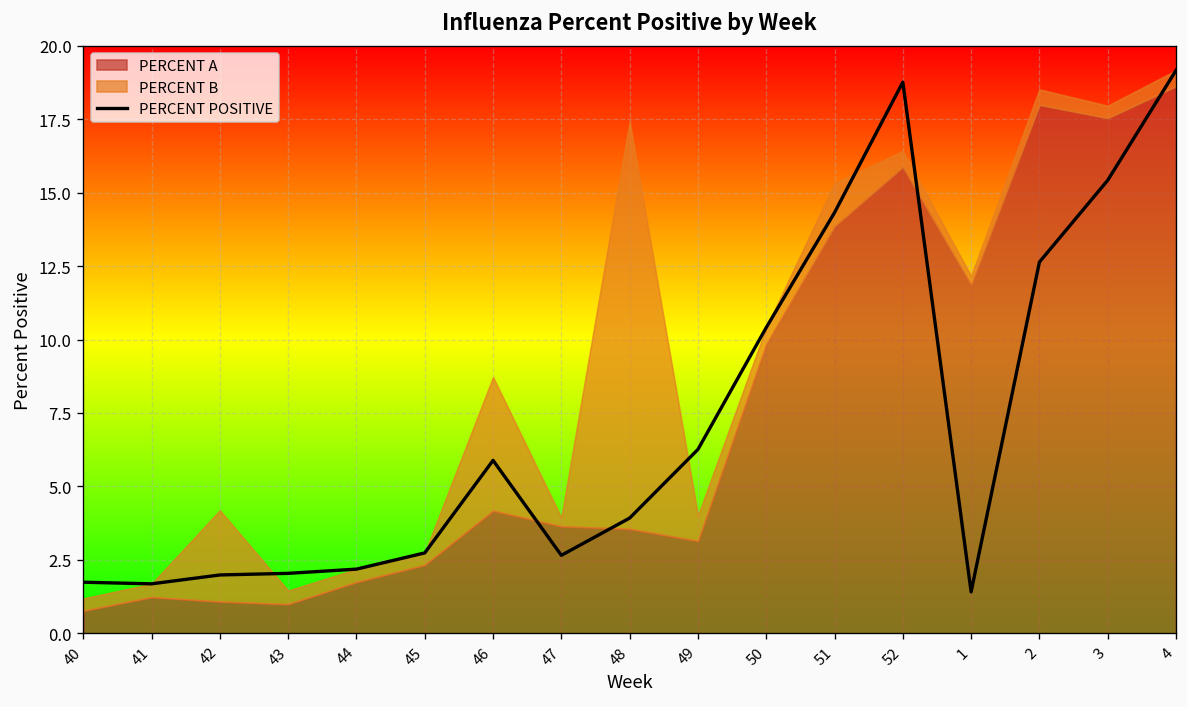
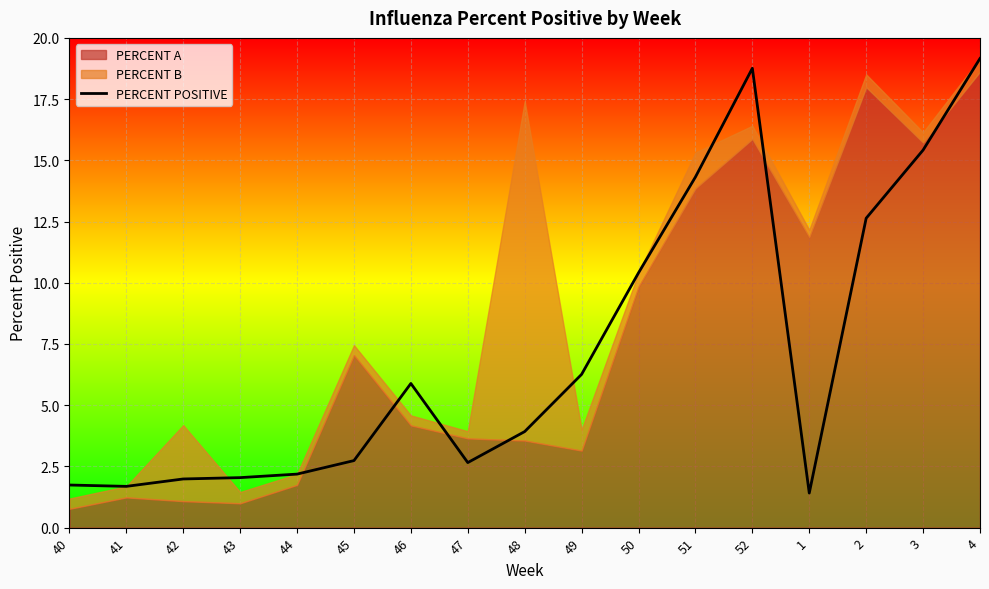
PERCENT A, 45: 2.3 -> 7.0
PERCENT B, 46: 4.5 -> 0.4
PERCENT A, 3: 17.5 -> 15.7
